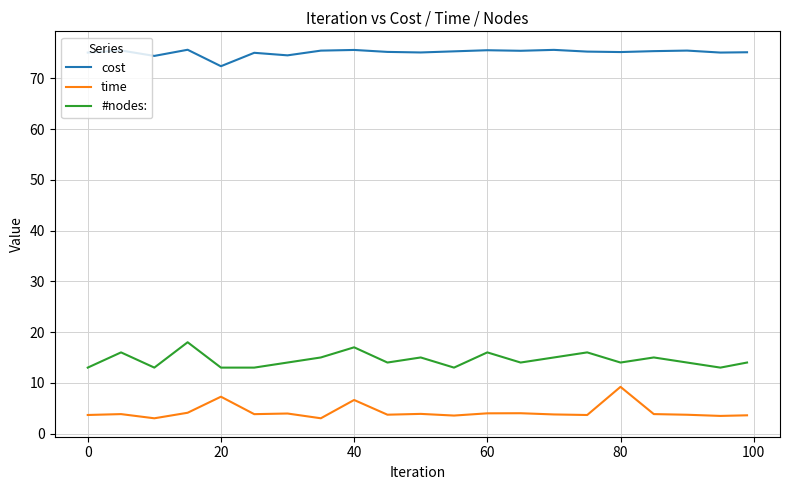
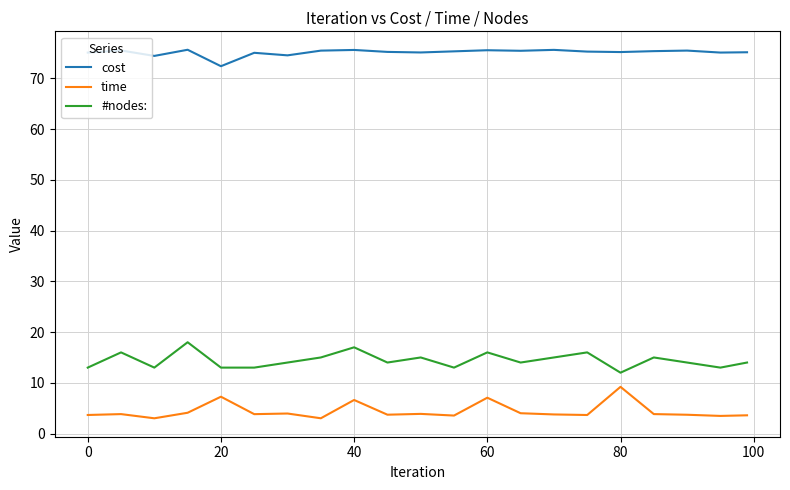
time, 60: 4 -> 7
#nodes:, 80: 14 -> 12
